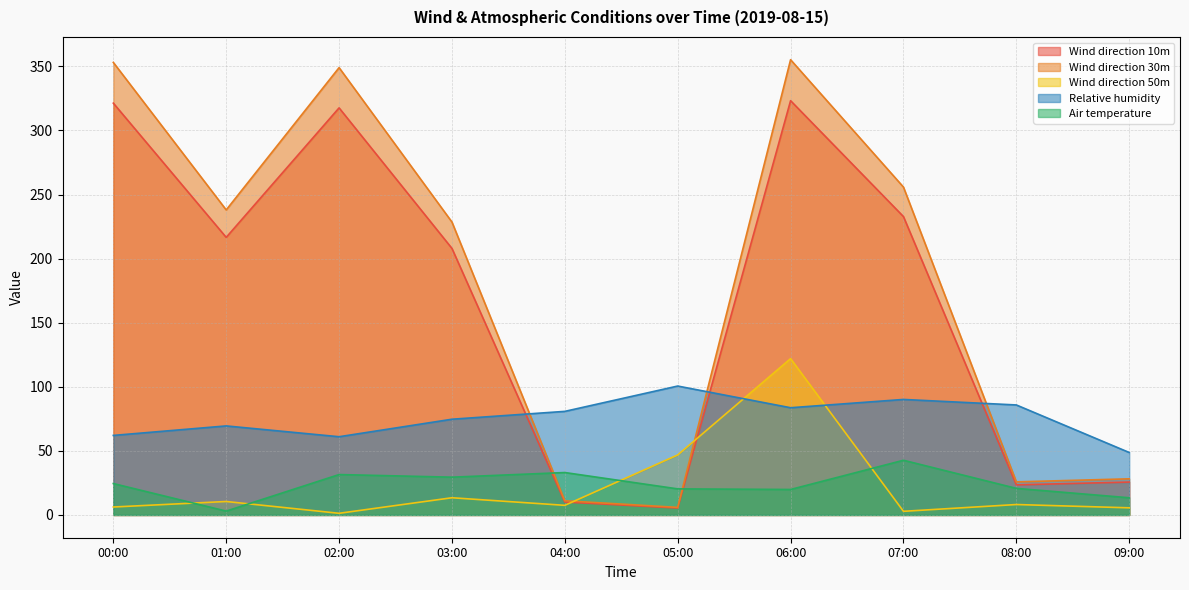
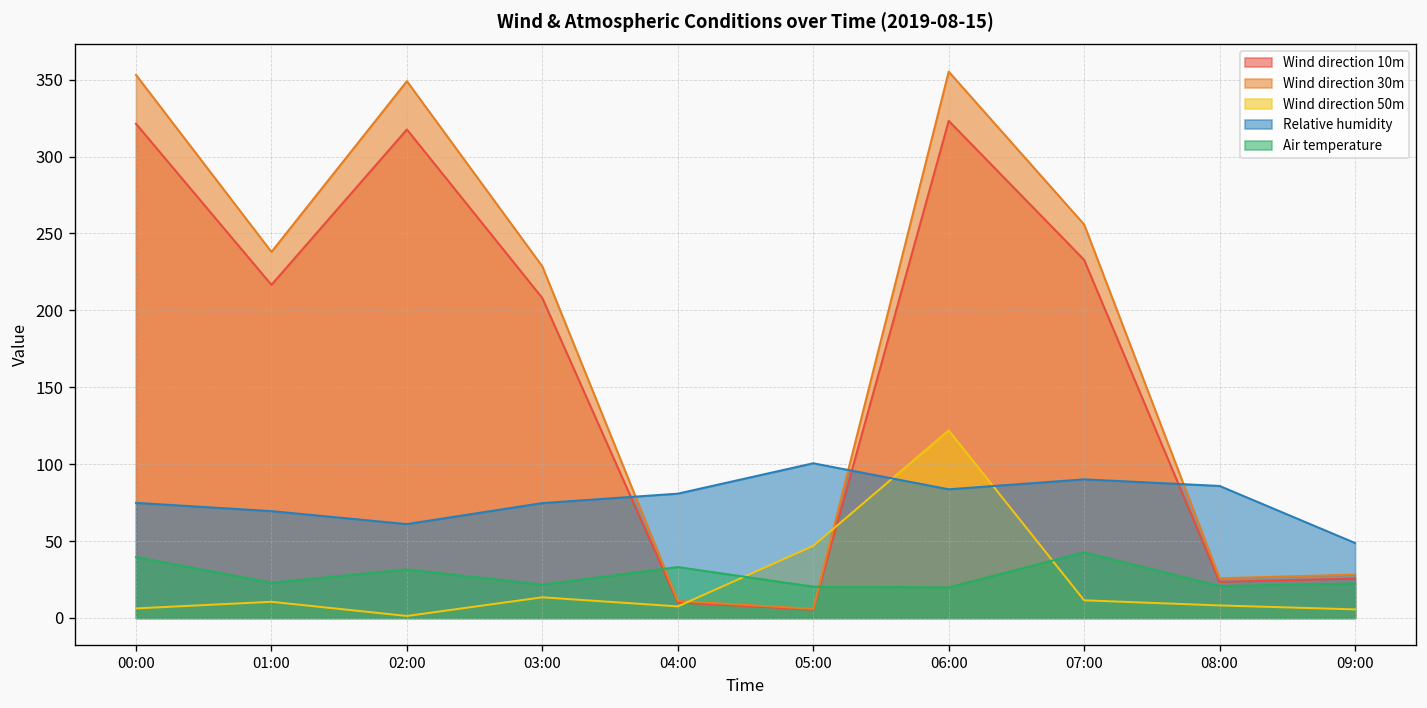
Relative humidity, 00:00: 62 -> 75
Air temperature, 00:00: 25 -> 40
Air temperature, 01:00: 3 -> 23
Air temperature, 03:00: 29 -> 22
Wind direction 50m, 07:00: 3 -> 11
Air temperature, 09:00: 13 -> 22
